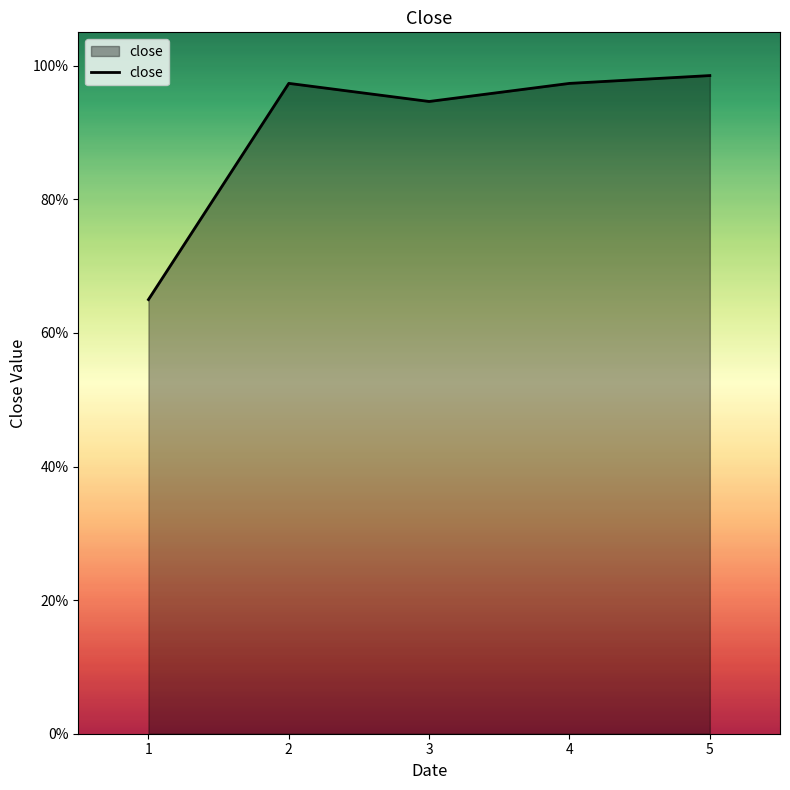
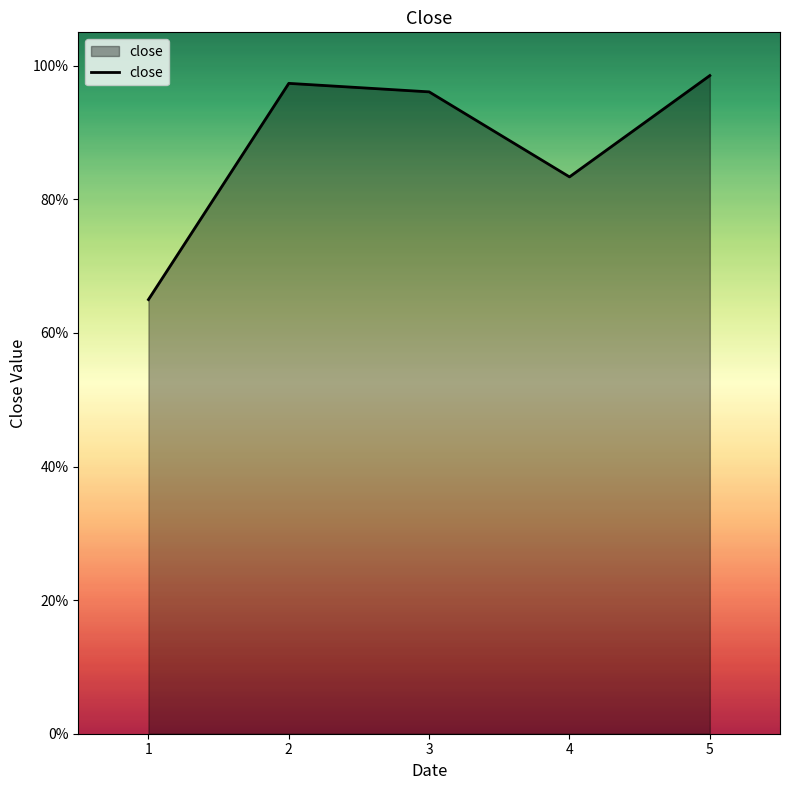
3: 95% -> 96%
4: 97% -> 83%
